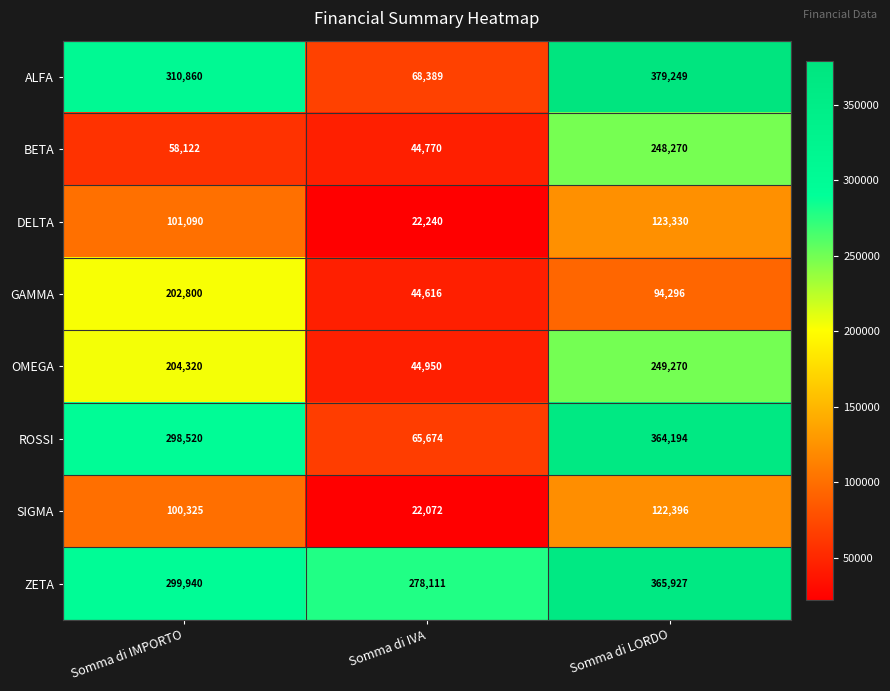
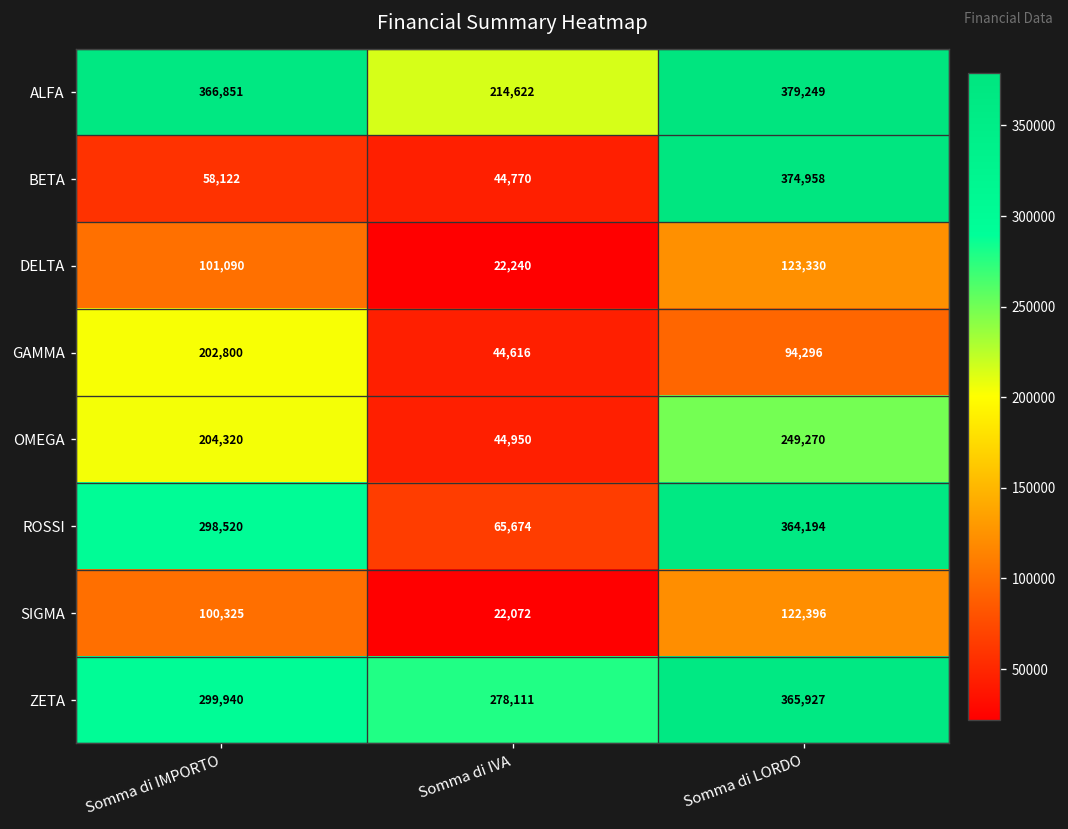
ALFA, Somma di IMPORTO: 310,860 -> 366,851
ALFA, Somma di IVA: 68,389 -> 214,622
BETA, Somma di LORDO: 248,270 -> 374,958
